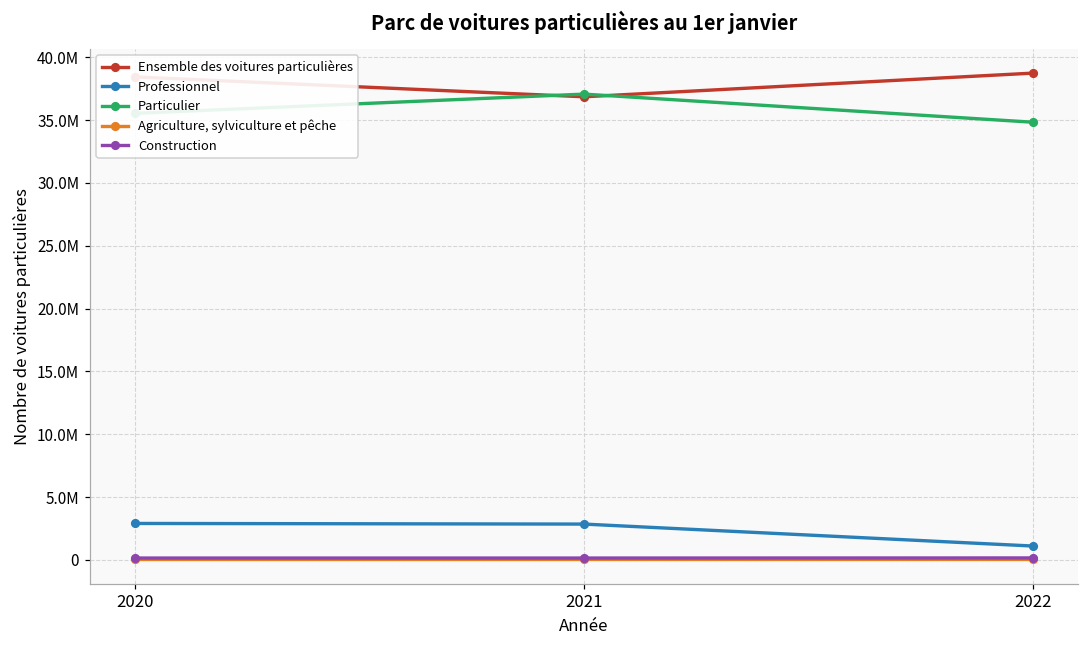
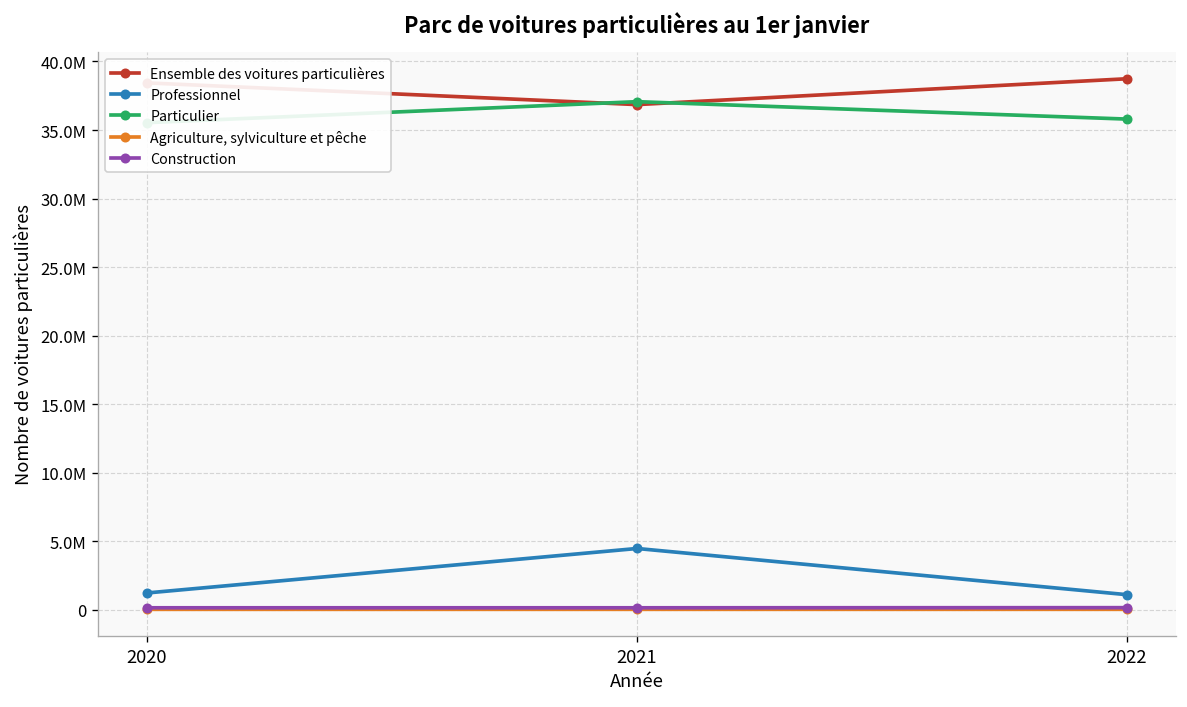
Professionnel, 2020: 2900000 -> 1200000
Professionnel, 2021: 2900000 -> 4500000
Particulier, 2022: 34800000 -> 35800000
